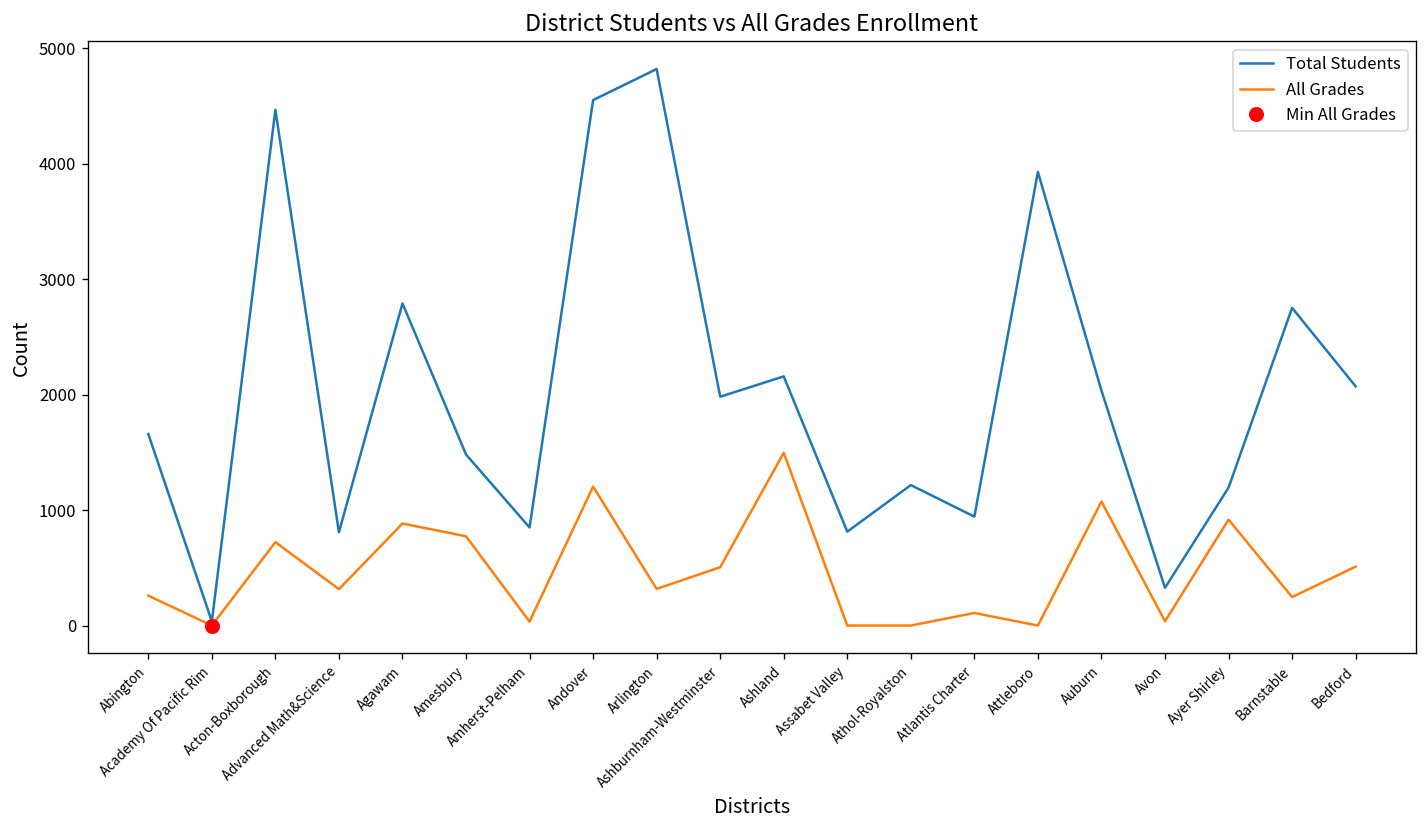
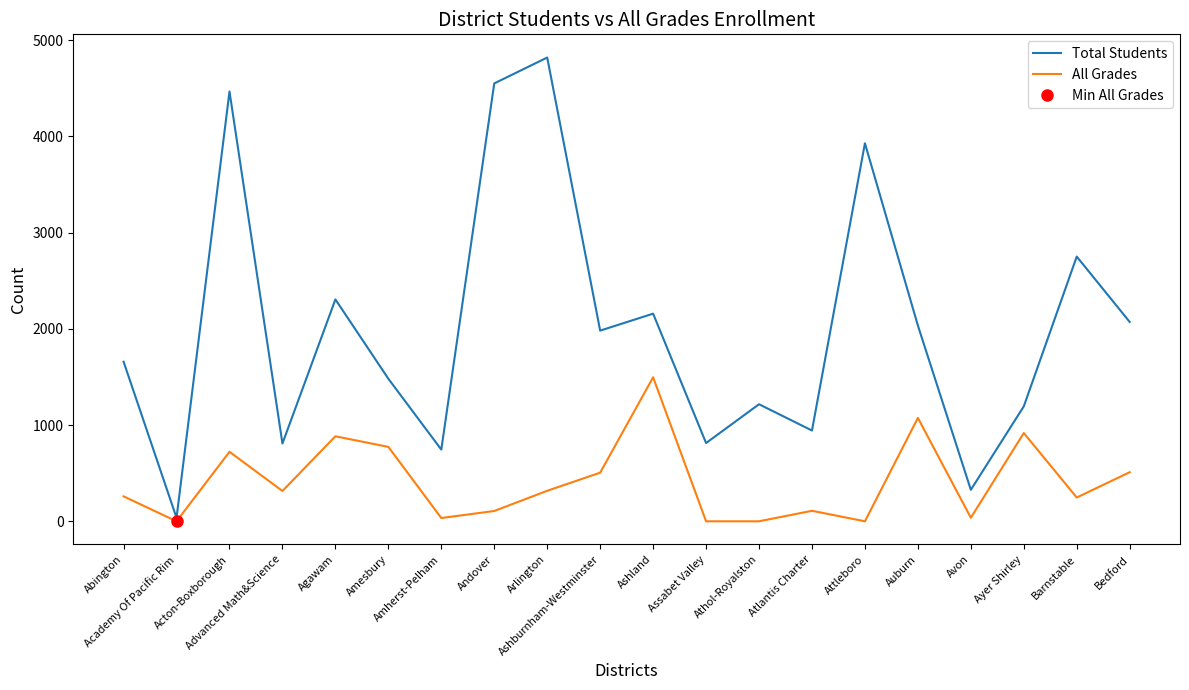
Total Students, Agawam: 2800 -> 2300
Total Students, Amherst-Pelham: 800 -> 700
All Grades, Andover: 1200 -> 100
